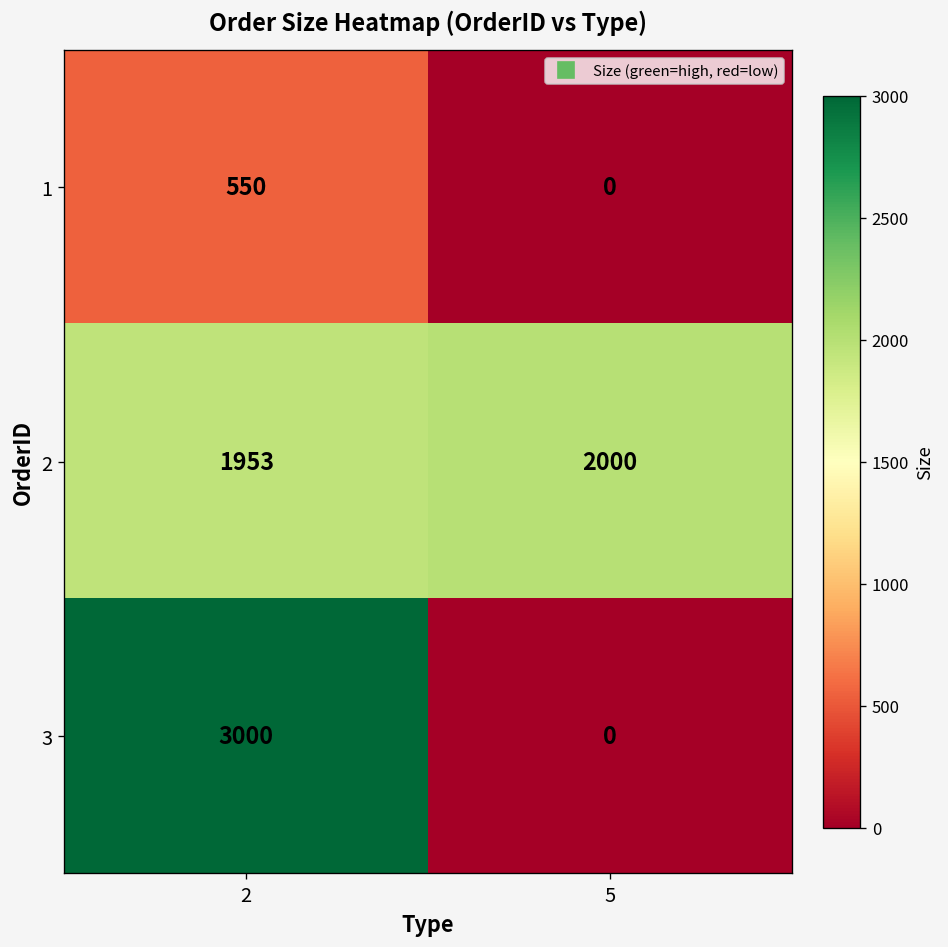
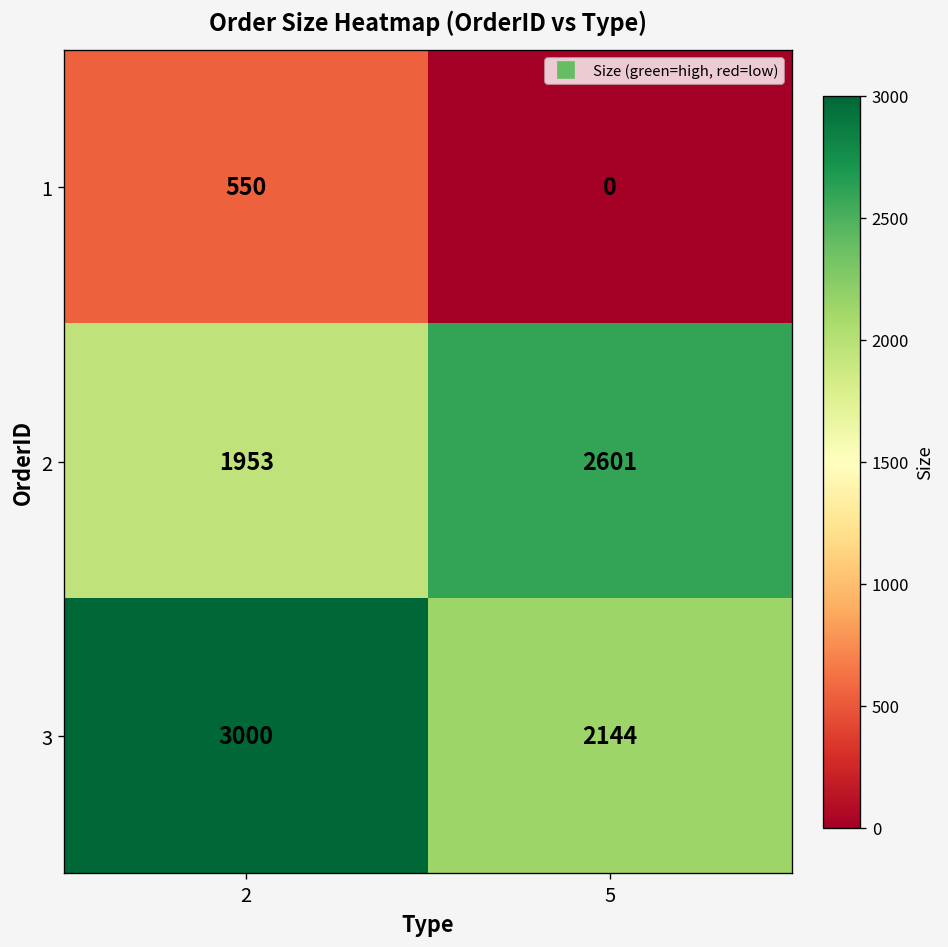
2, 5: 2000 -> 2601
3, 5: 0 -> 2144
